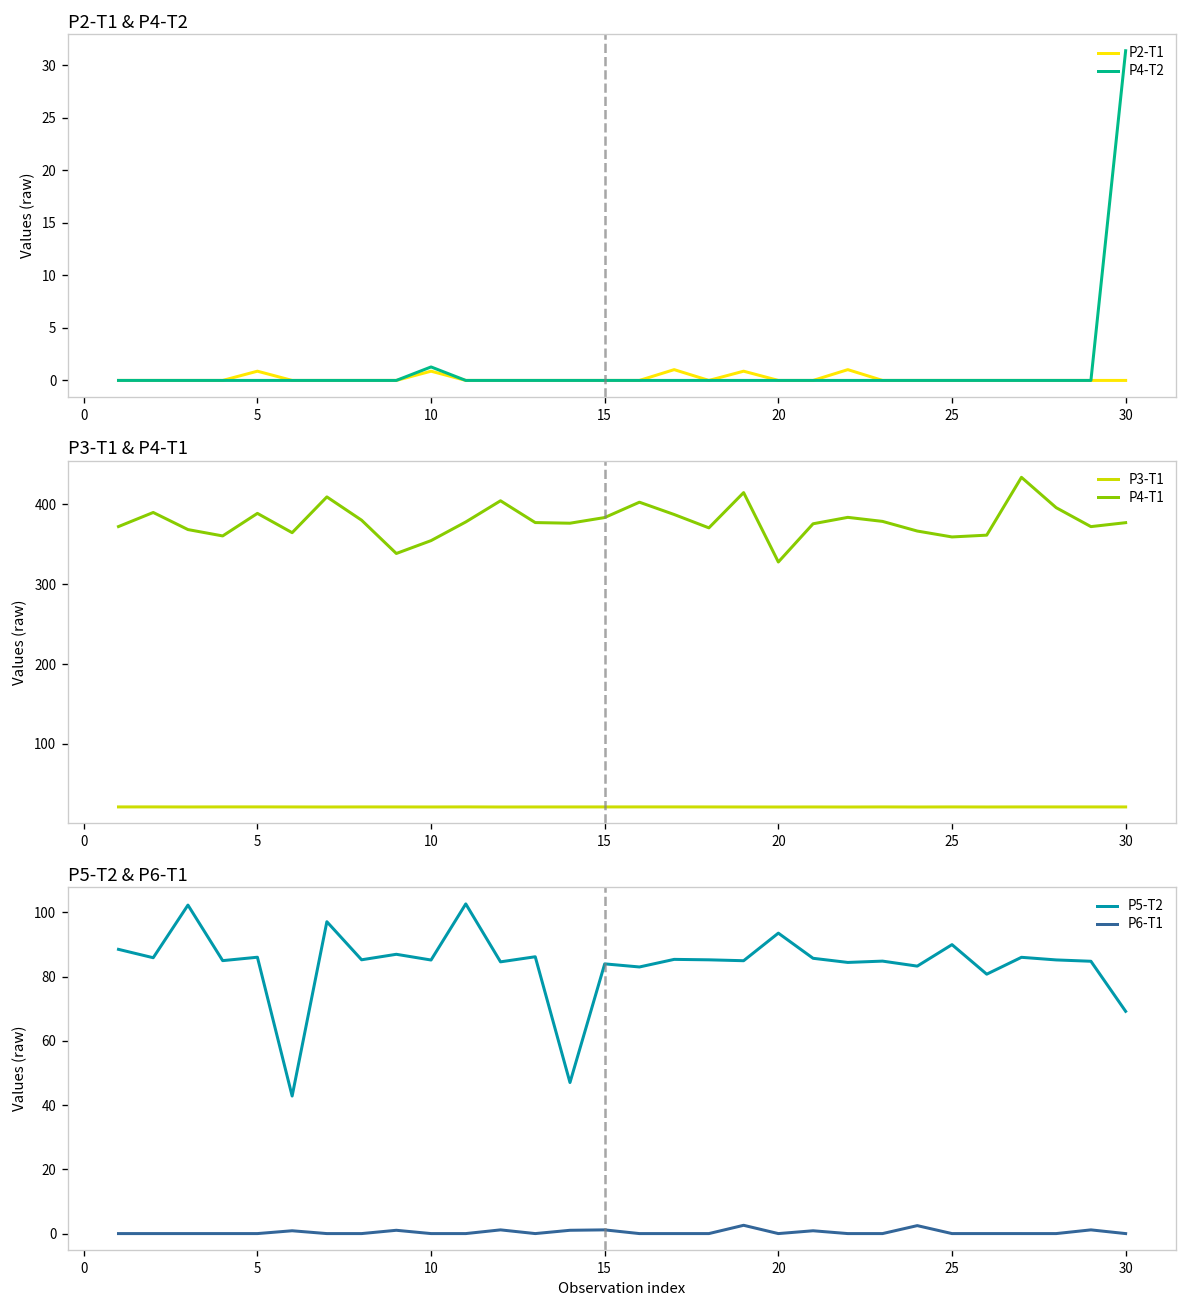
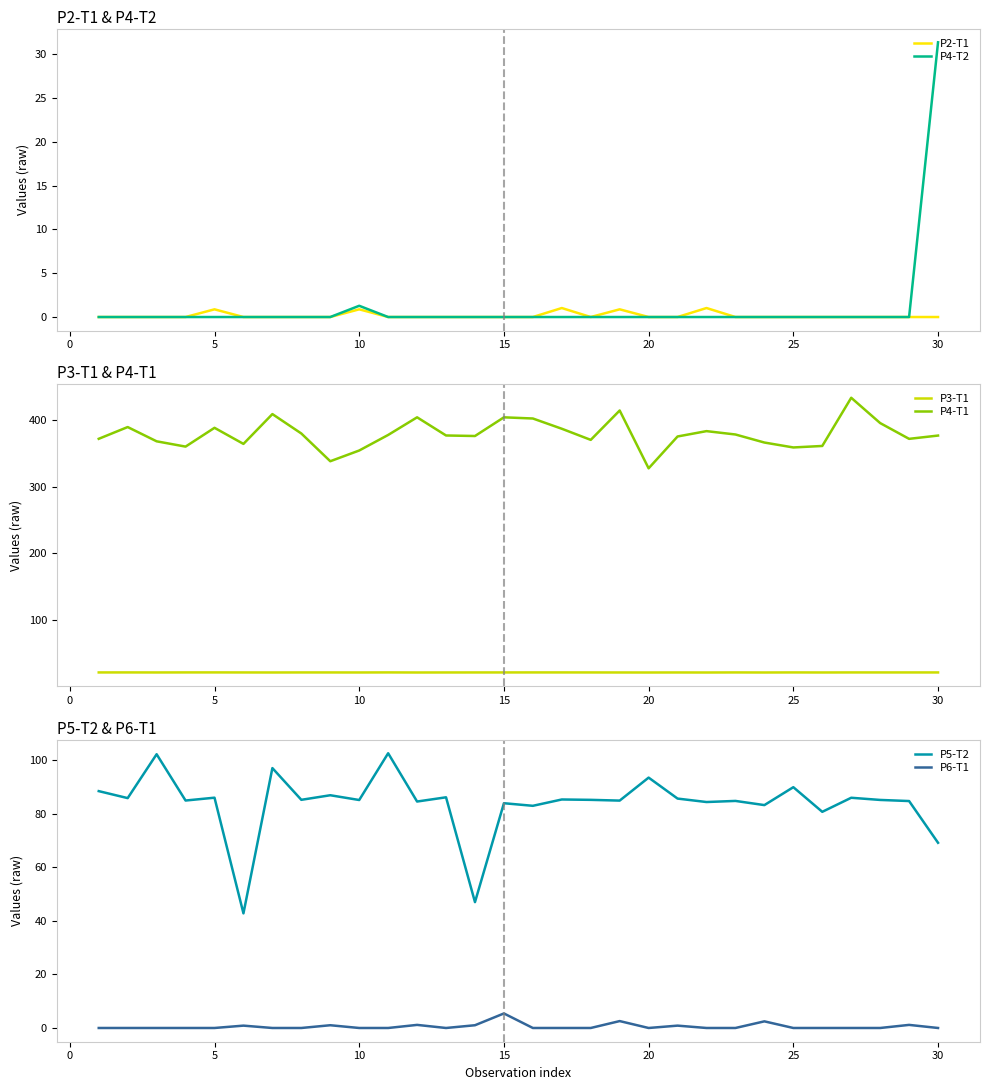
P3-T1 & P4-T1, P4-T1, 15: 380 -> 400
P5-T2 & P6-T1, P6-T1, 15: 1 -> 5
